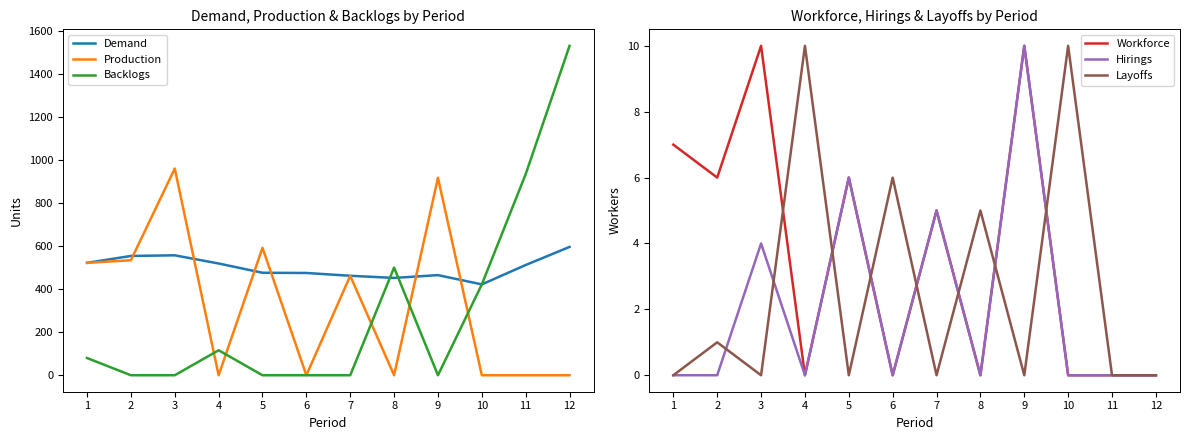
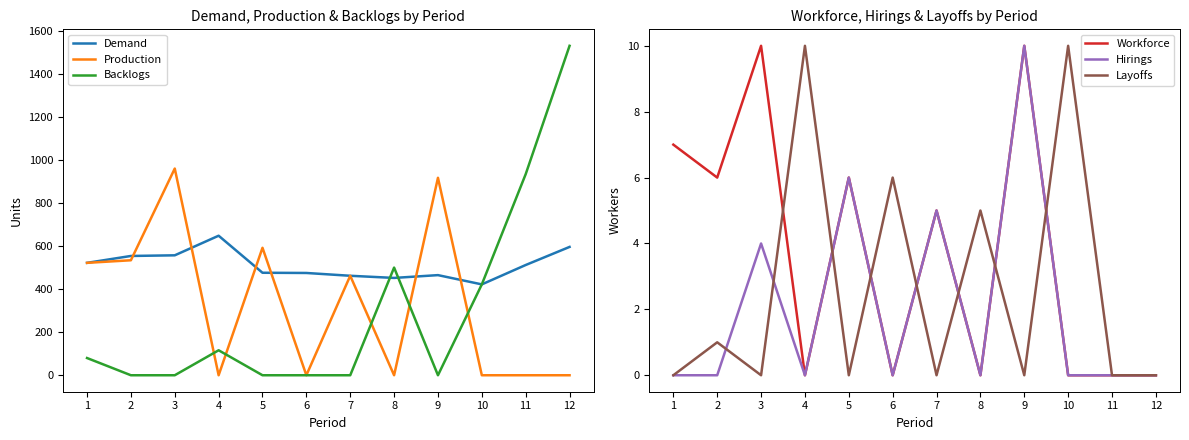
Demand, Production & Backlogs by Period, Demand, 4: 520 -> 650
